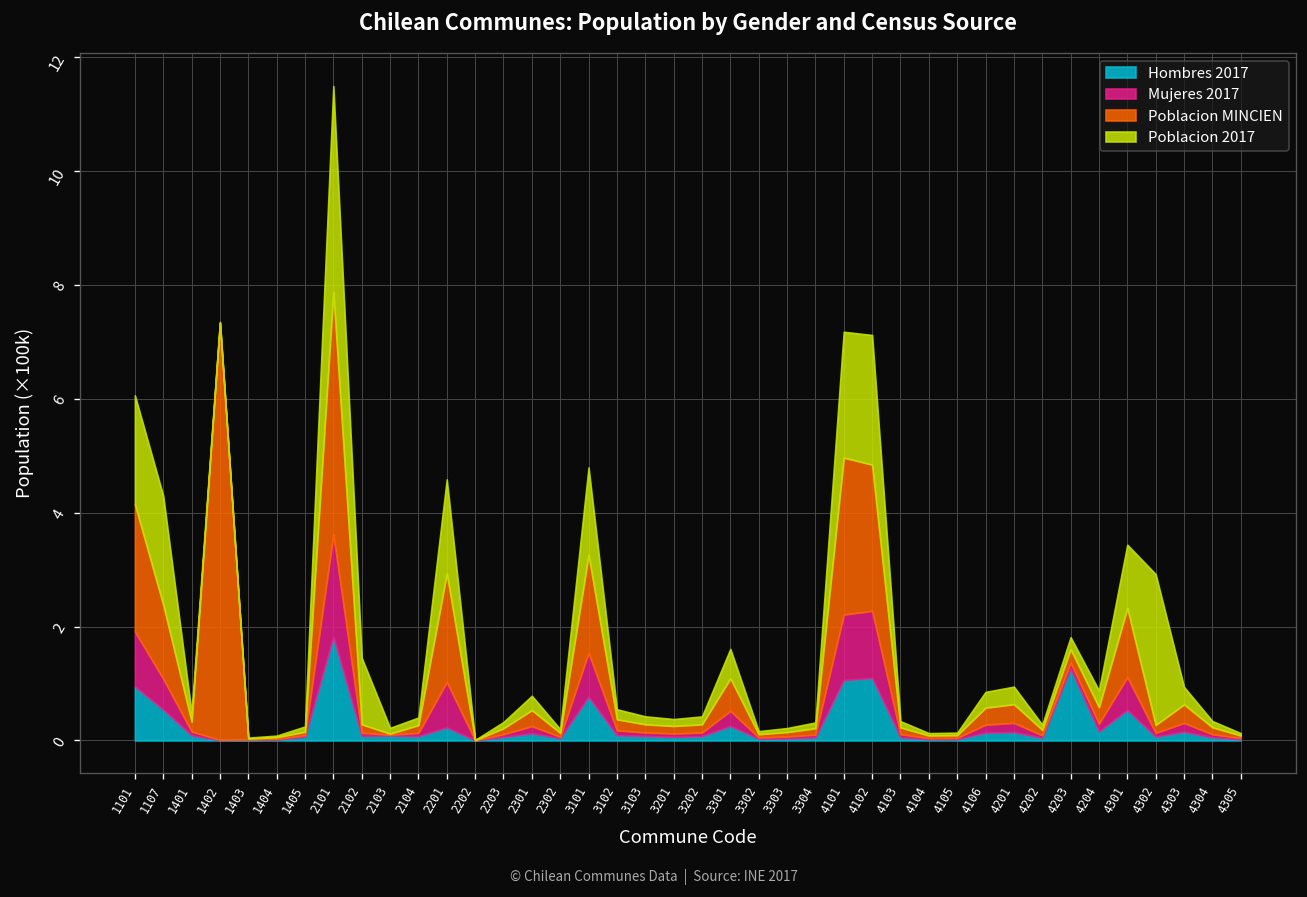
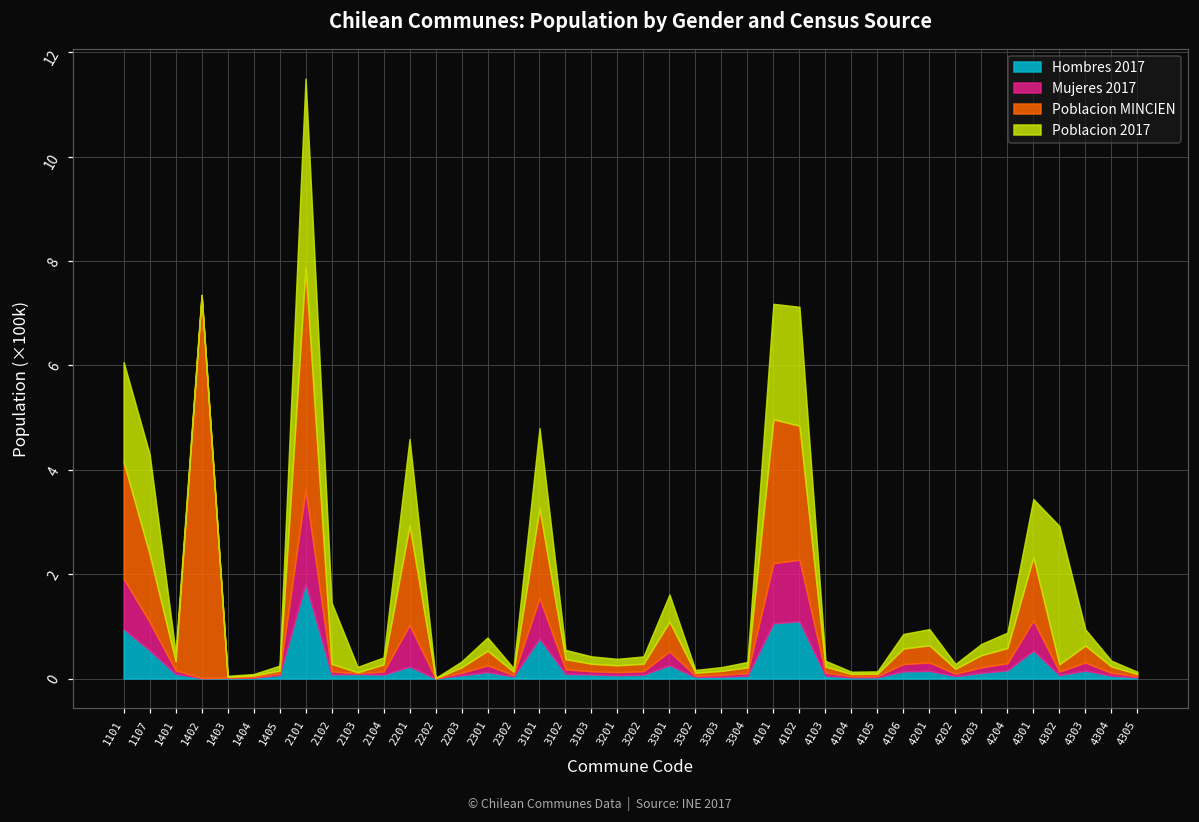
Hombres 2017, 4203: 1.3 -> 0.1
